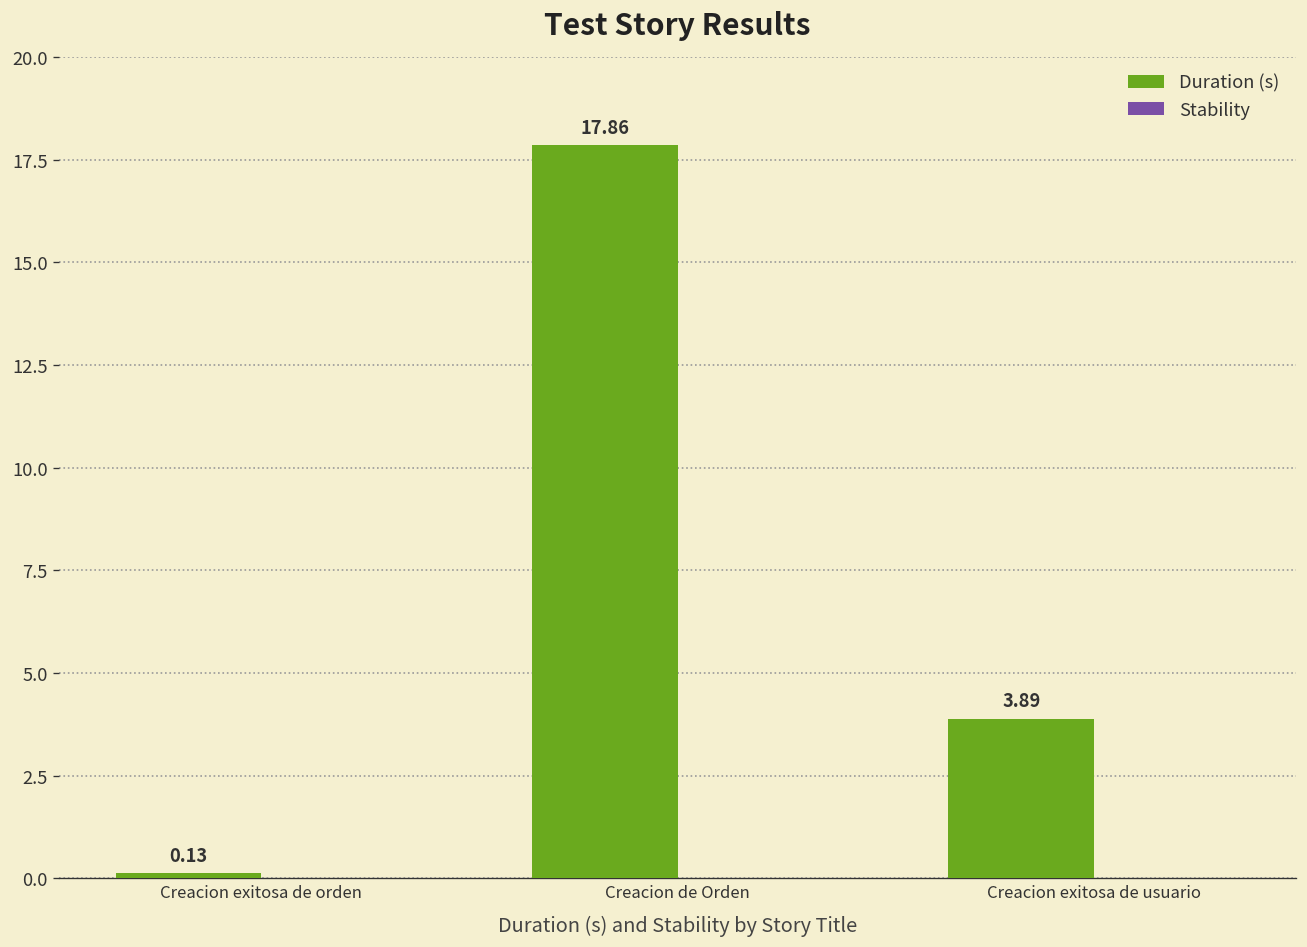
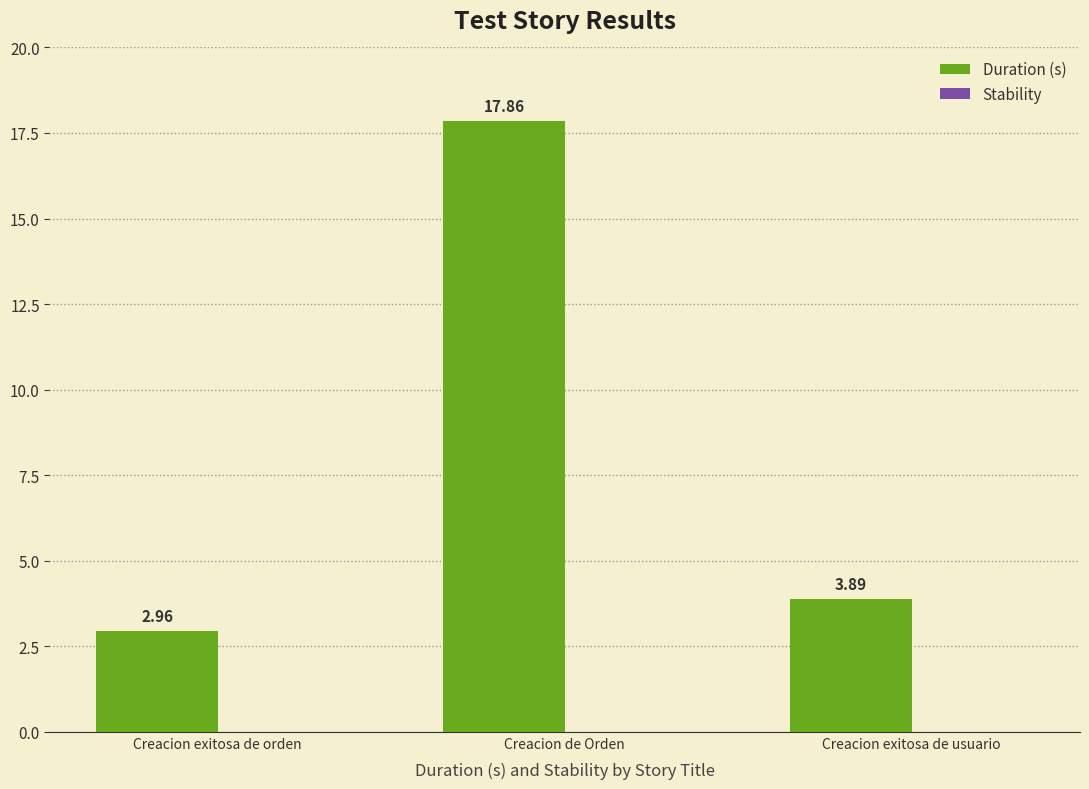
Duration (s), Creacion exitosa de orden: 0.13 -> 2.96
